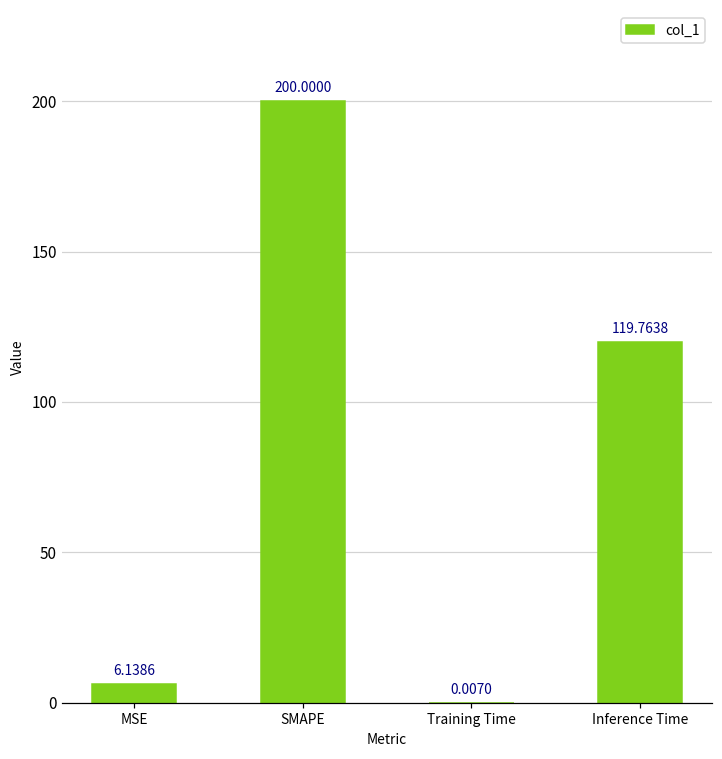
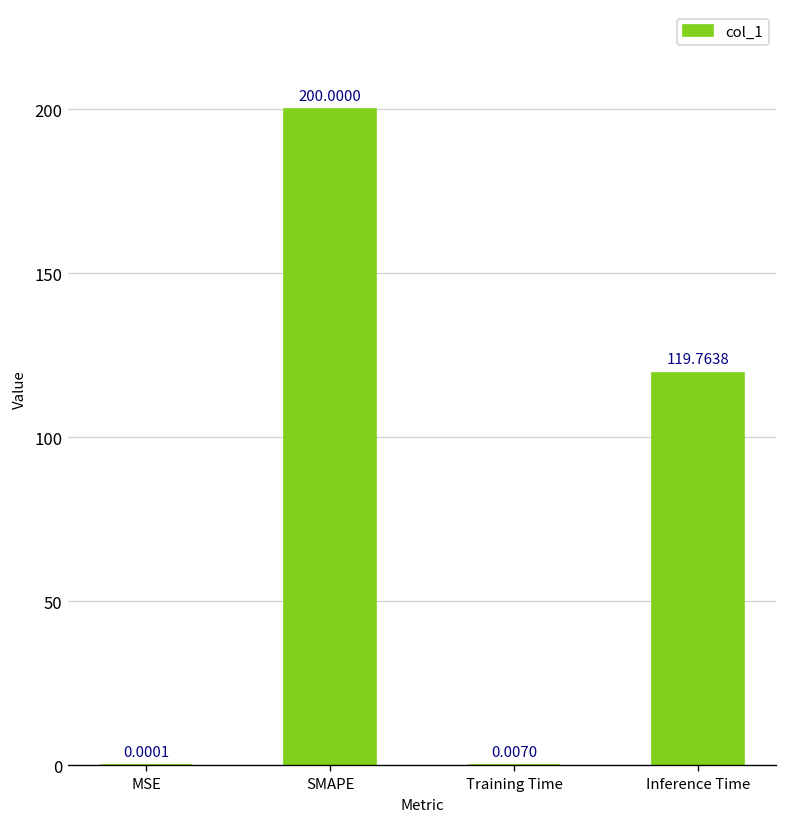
MSE: 6.1386 -> 0.0001
